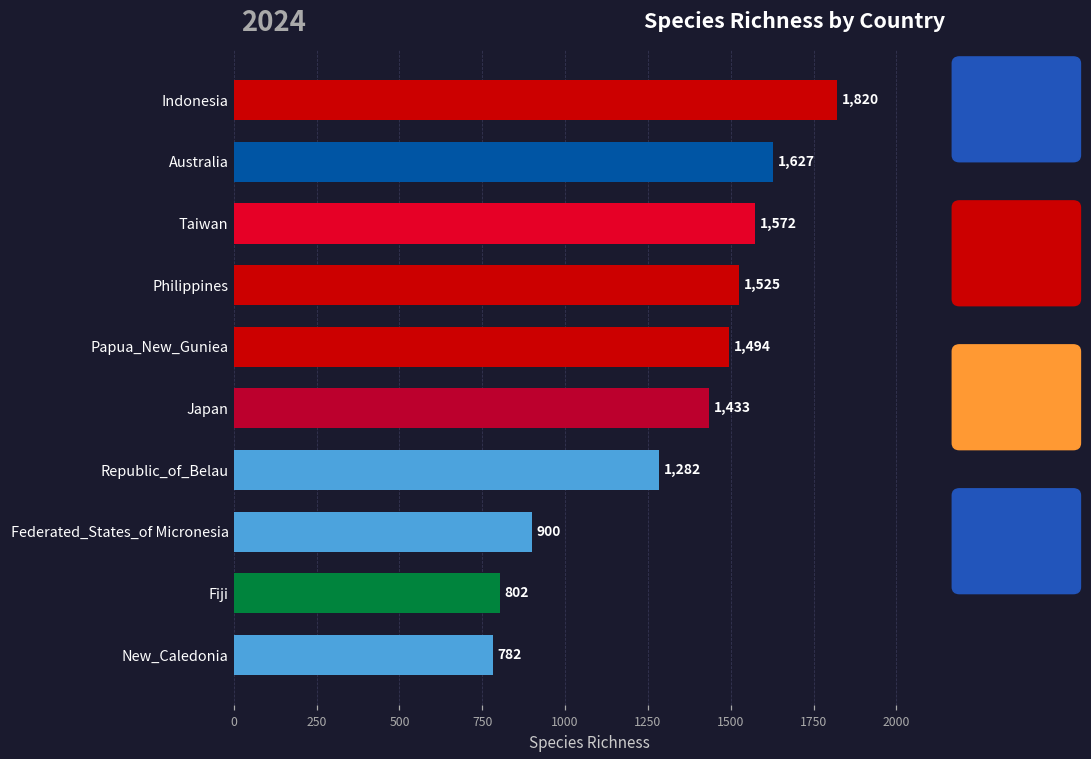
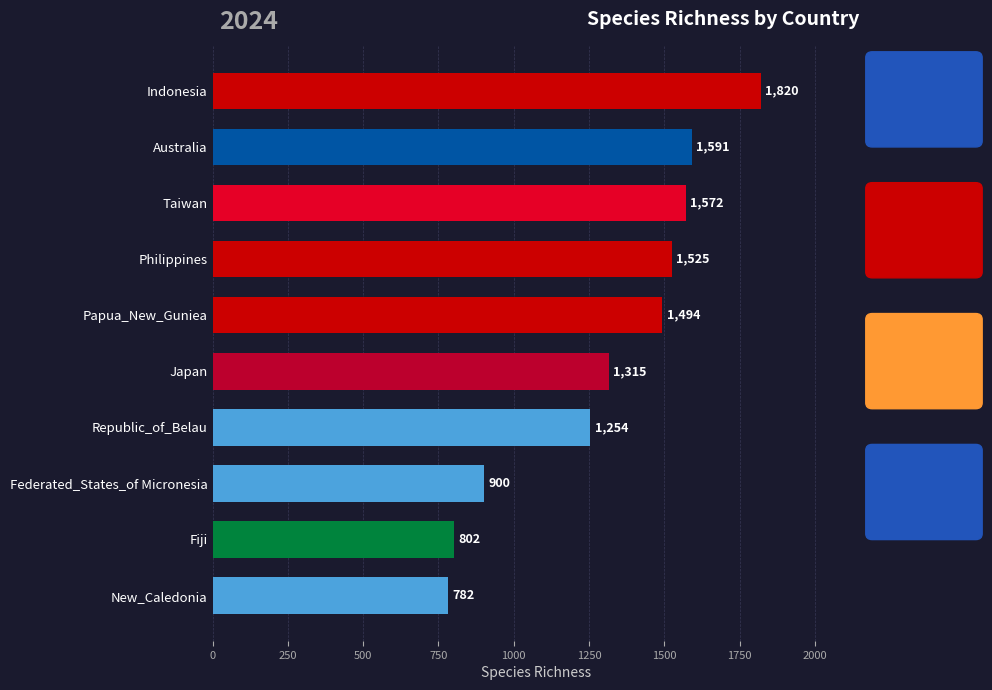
Australia: 1,627 -> 1,591
Japan: 1,433 -> 1,315
Republic_of_Belau: 1,282 -> 1,254
